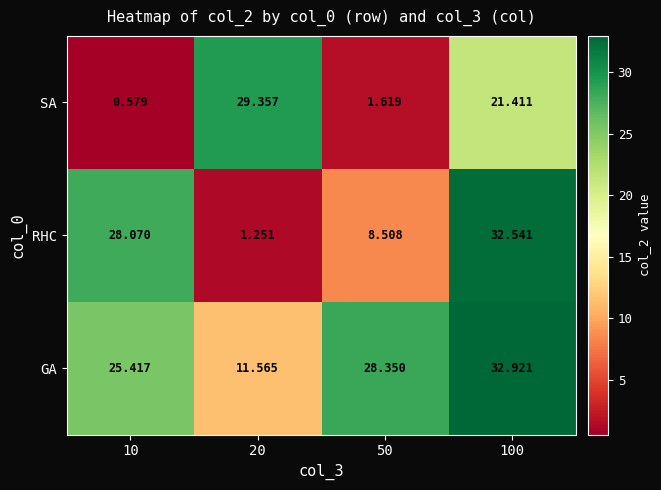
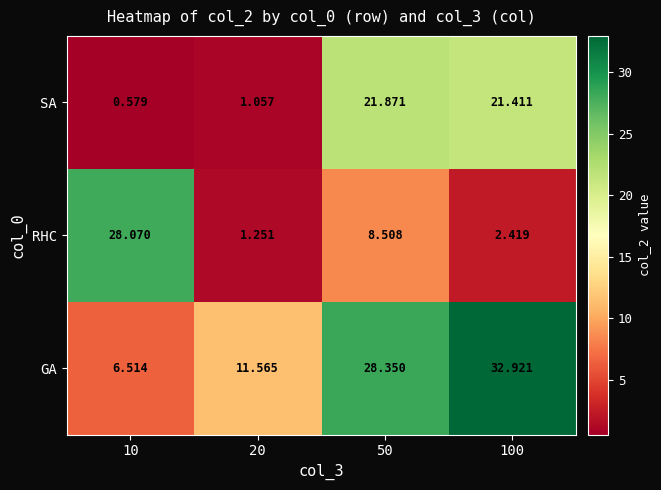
SA, 20: 29.357 -> 1.057
SA, 50: 1.619 -> 21.871
RHC, 100: 32.541 -> 2.419
GA, 10: 25.417 -> 6.514
